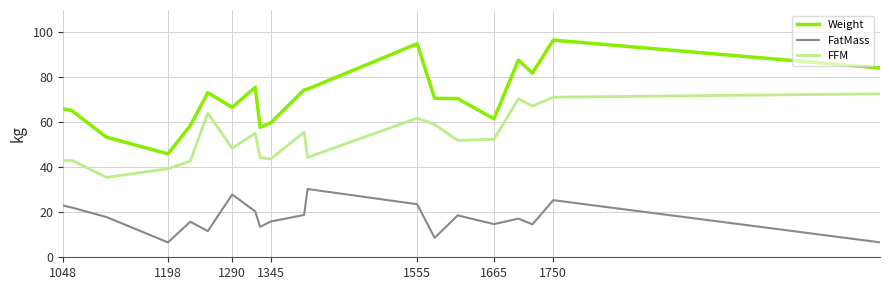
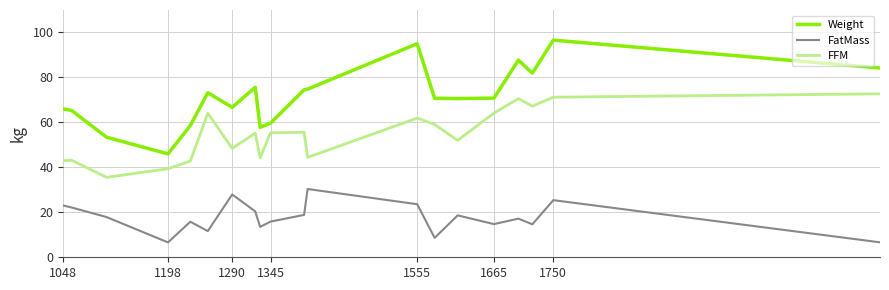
FFM, 1345: 44 -> 55
Weight, 1665: 62 -> 71
FFM, 1665: 53 -> 64
